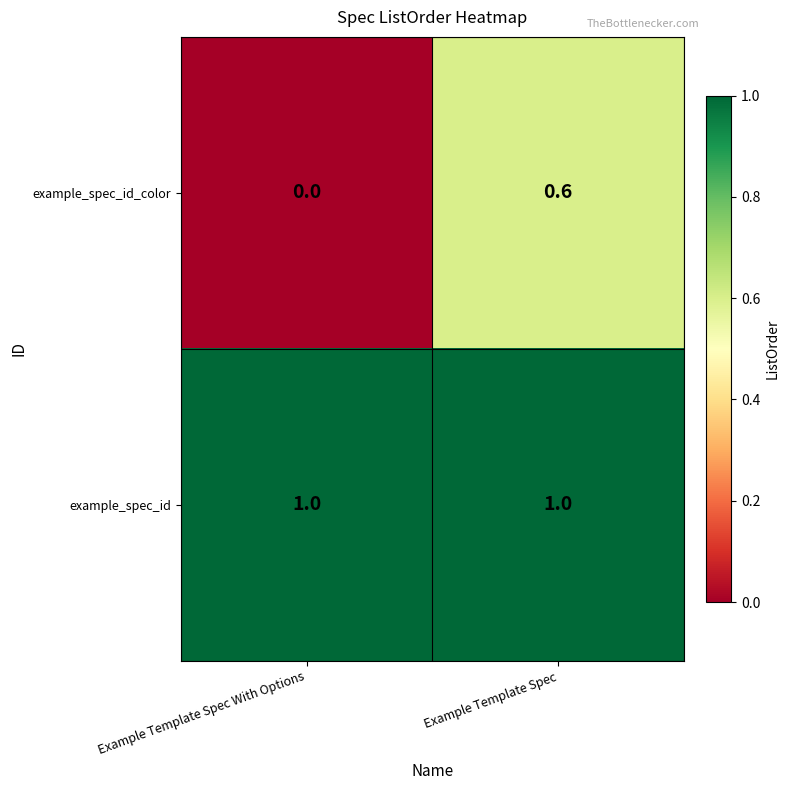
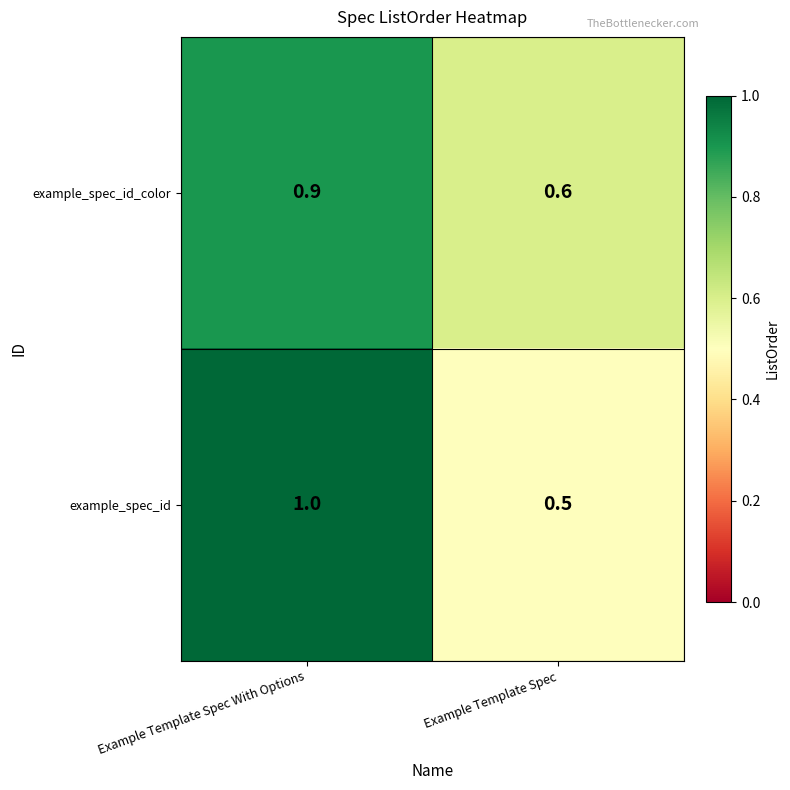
example_spec_id_color, Example Template Spec With Options: 0.0 -> 0.9
example_spec_id, Example Template Spec: 1.0 -> 0.5
